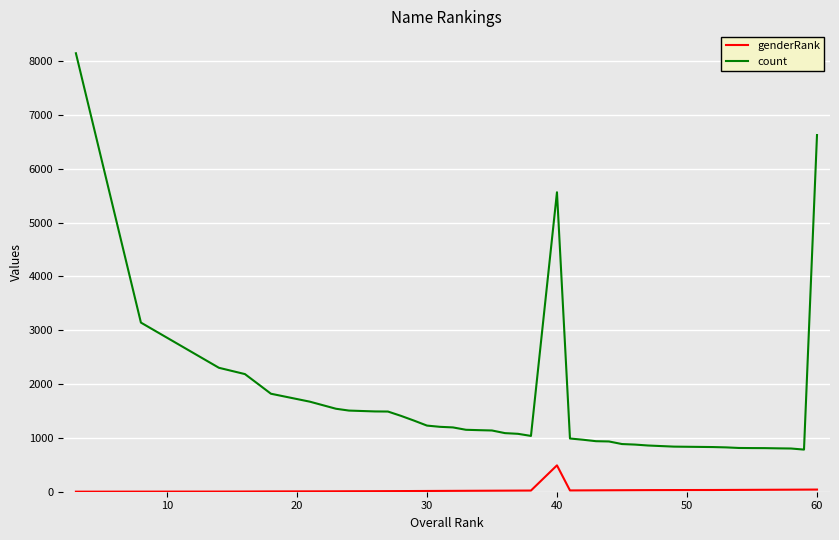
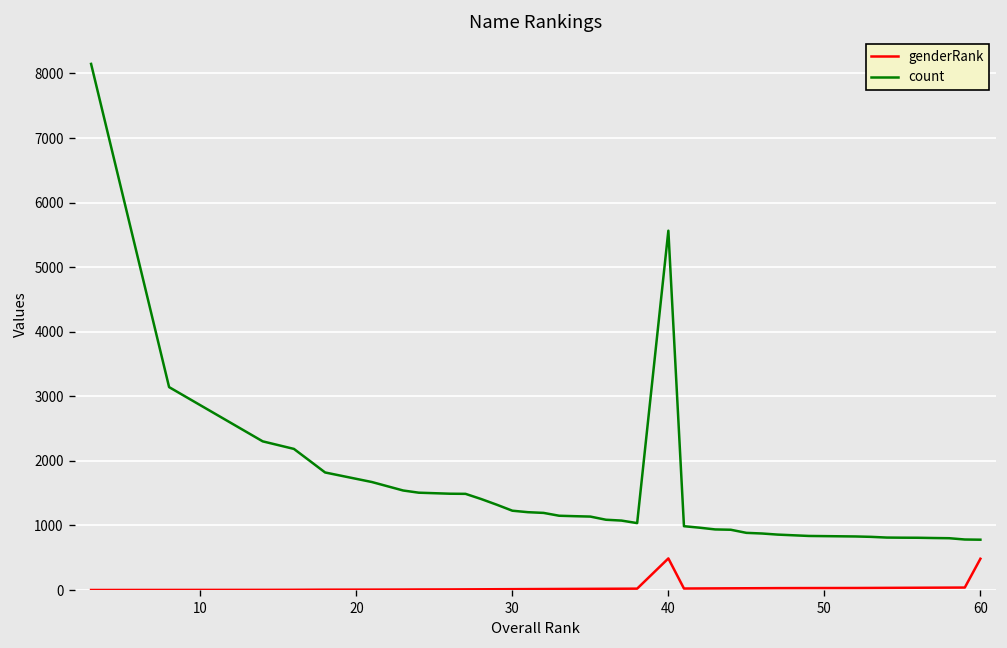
genderRank, 60: 0 -> 500
count, 60: 6600 -> 800
